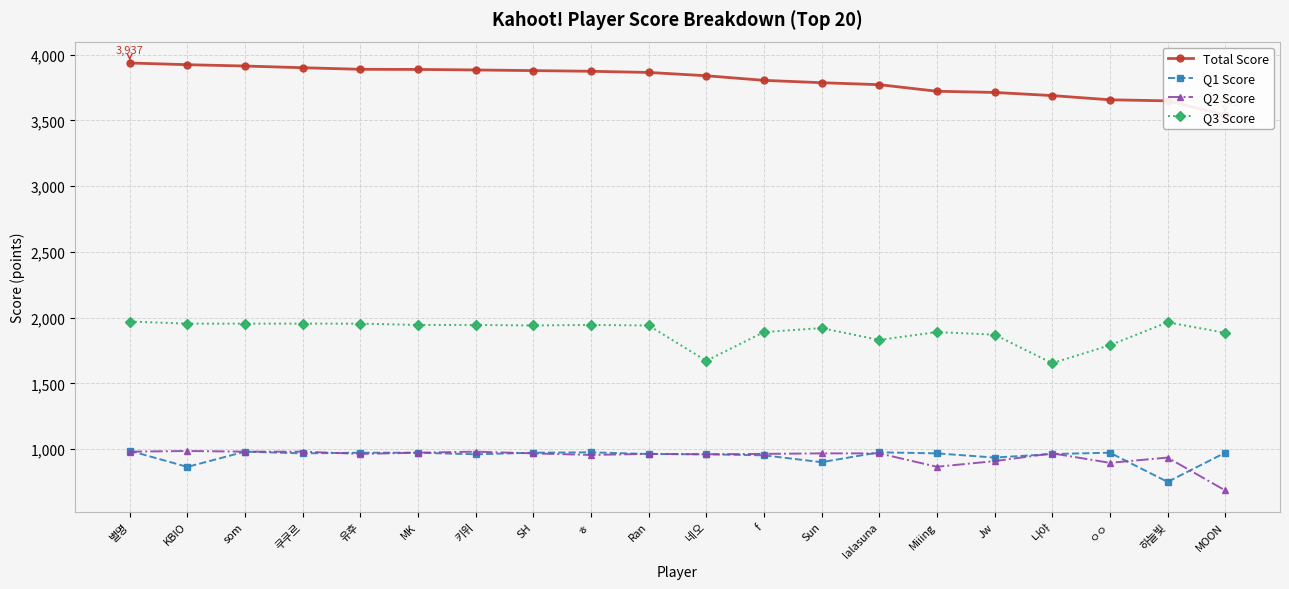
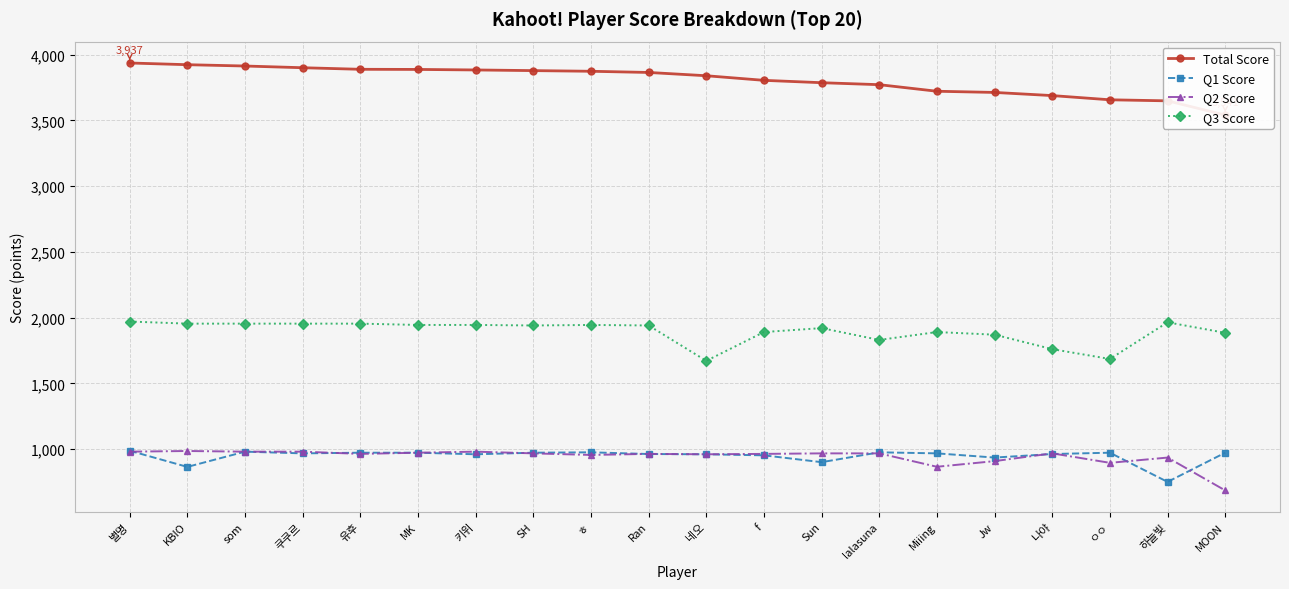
Q3 Score, 나야: 1,650 -> 1,760
Q3 Score, ㅇㅇ: 1,790 -> 1,690
